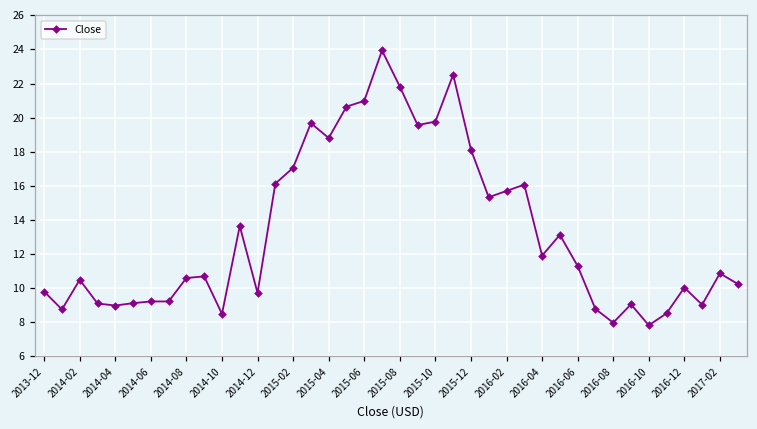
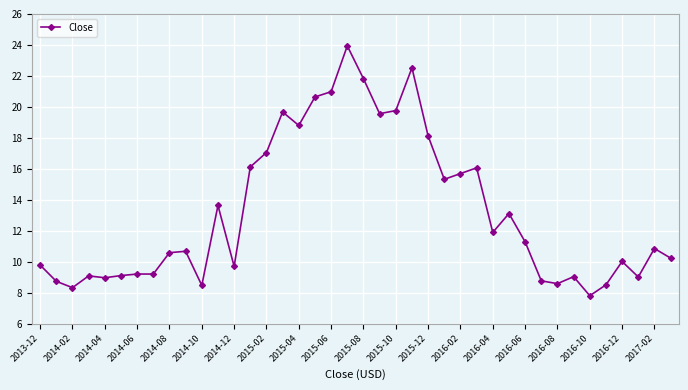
2014-02: 10.5 -> 8.3
2016-08: 8.0 -> 8.6
